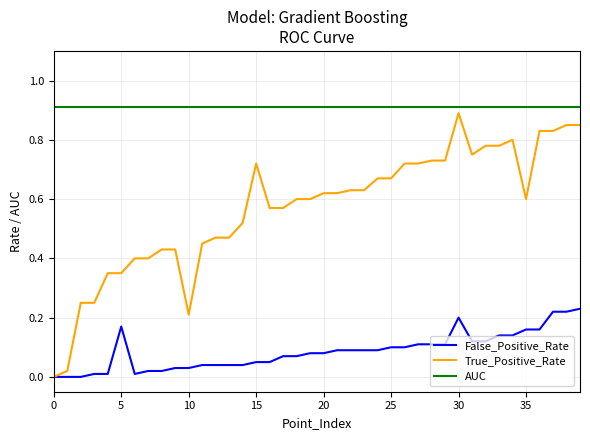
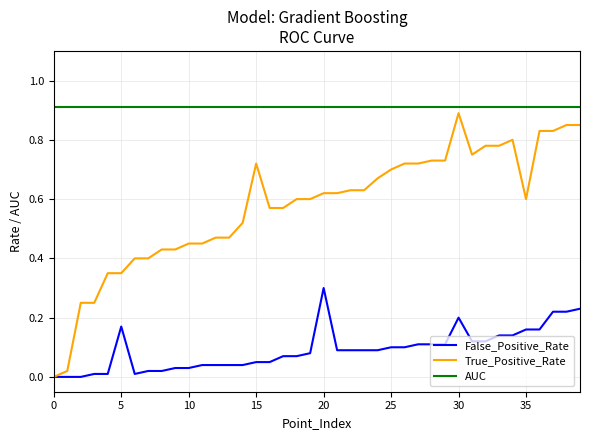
True_Positive_Rate, 10: 0.21 -> 0.45
False_Positive_Rate, 20: 0.08 -> 0.30
True_Positive_Rate, 25: 0.67 -> 0.70
